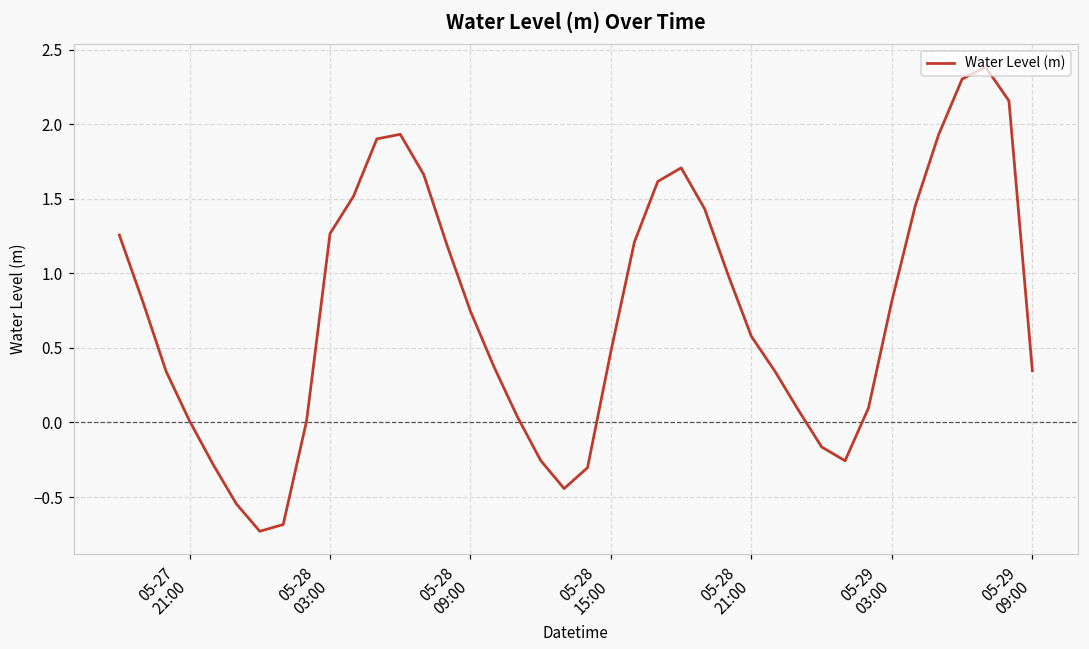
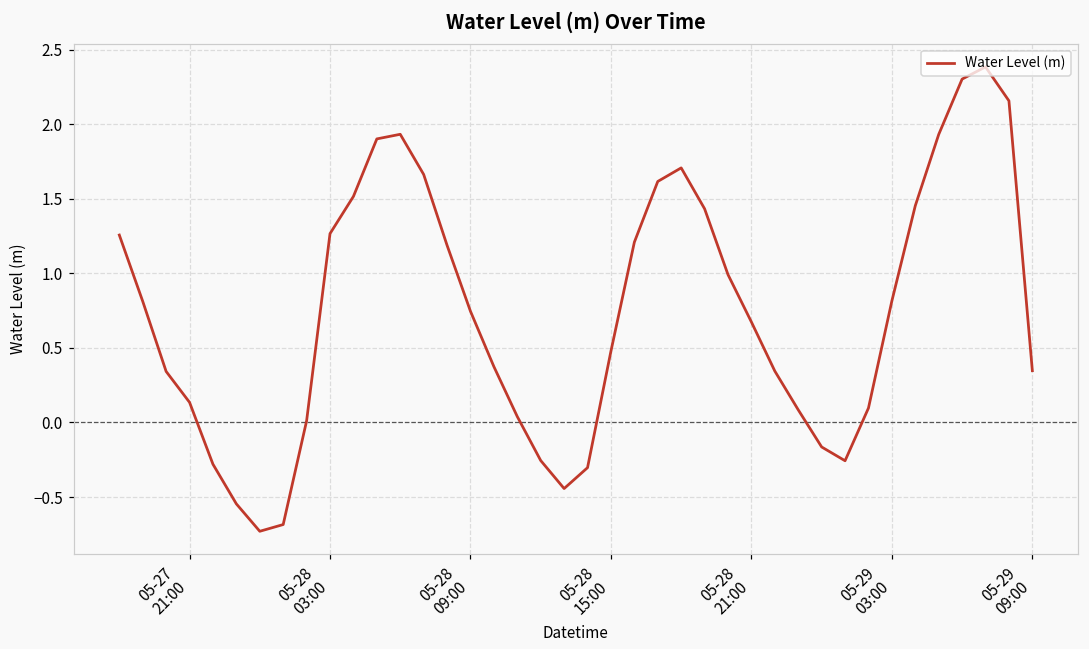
05-27 21:00: 0.01 -> 0.13
05-28 21:00: 0.58 -> 0.67
